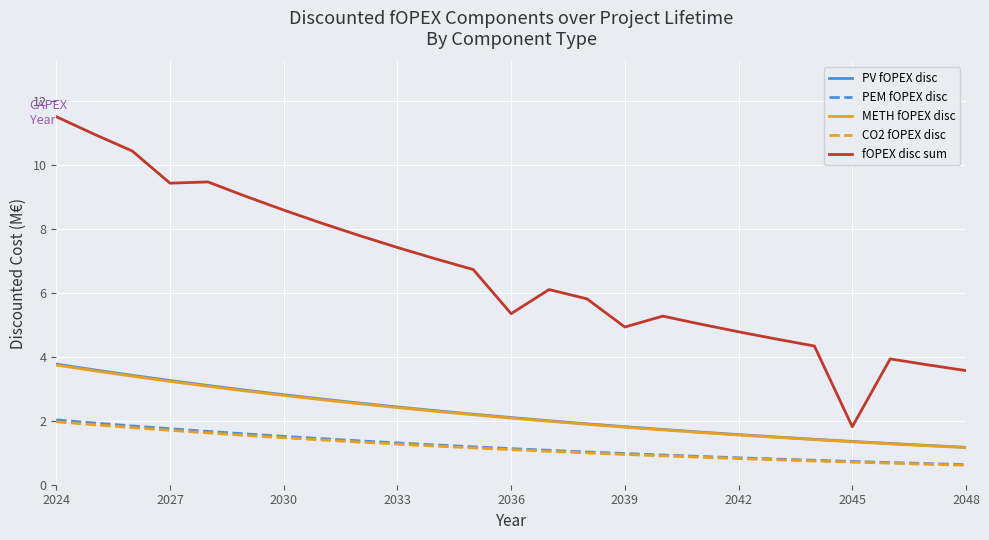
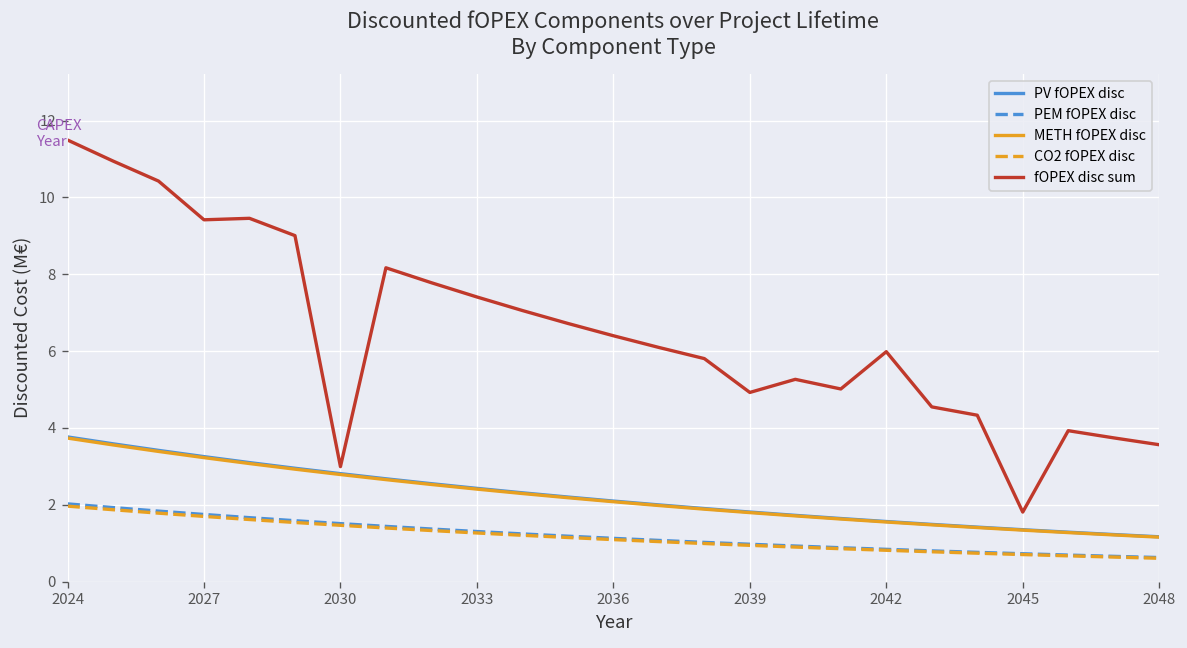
fOPEX disc sum, 2030: 8.6 -> 3.0
fOPEX disc sum, 2036: 5.3 -> 6.4
fOPEX disc sum, 2042: 4.8 -> 6.0
